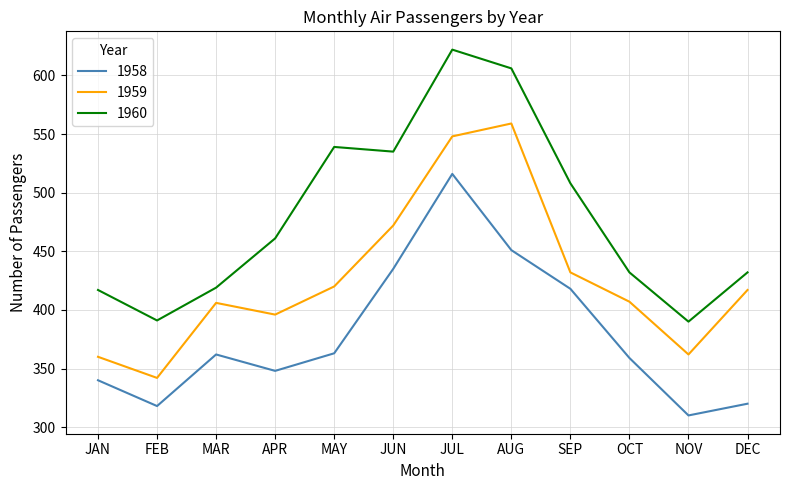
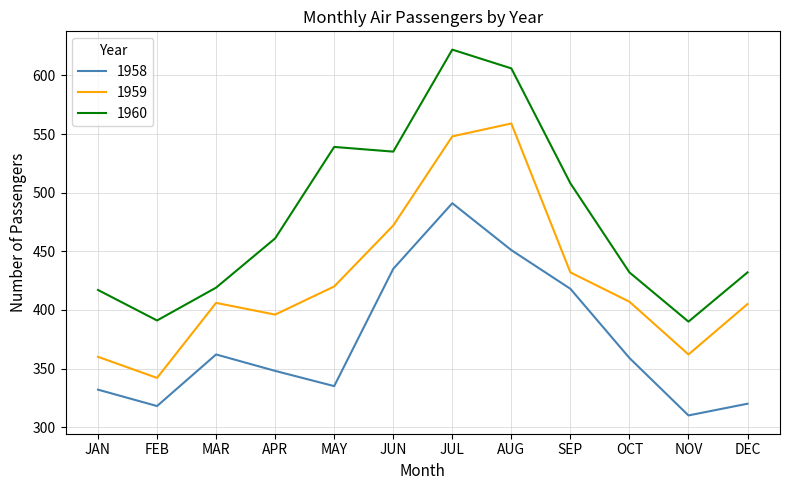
1958, JAN: 340 -> 332
1958, MAY: 363 -> 335
1958, JUL: 516 -> 491
1959, DEC: 417 -> 405
